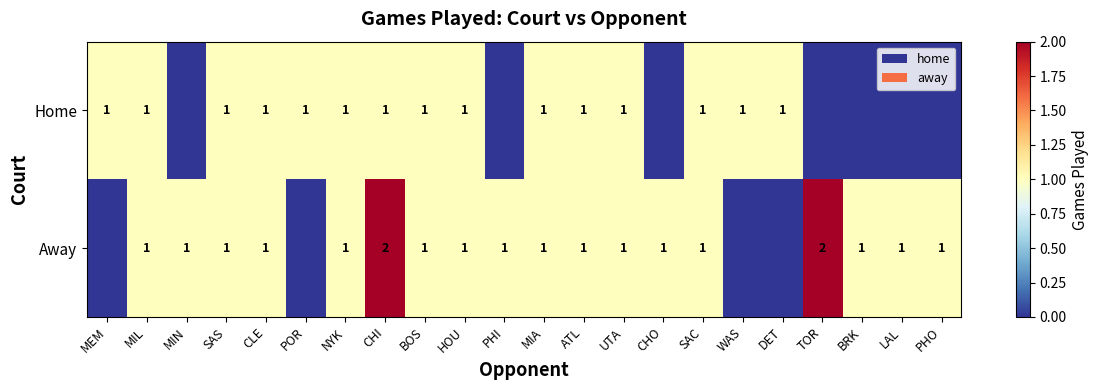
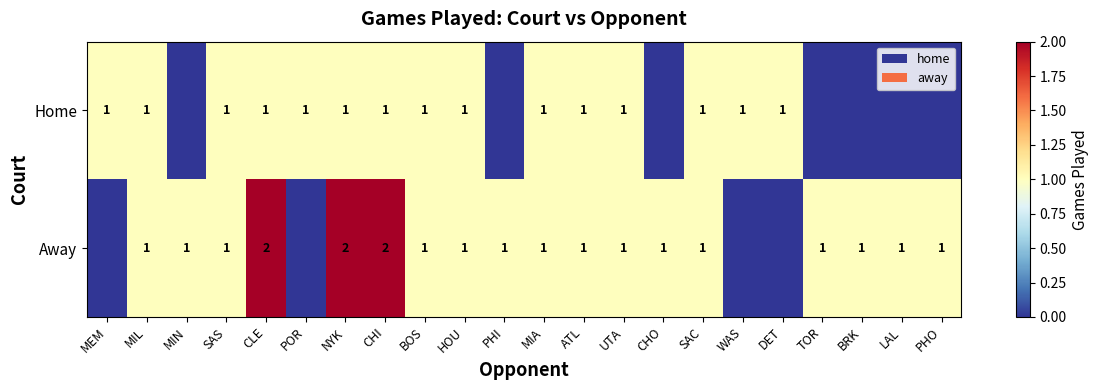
Away, CLE: 1 -> 2
Away, NYK: 1 -> 2
Away, TOR: 2 -> 1
